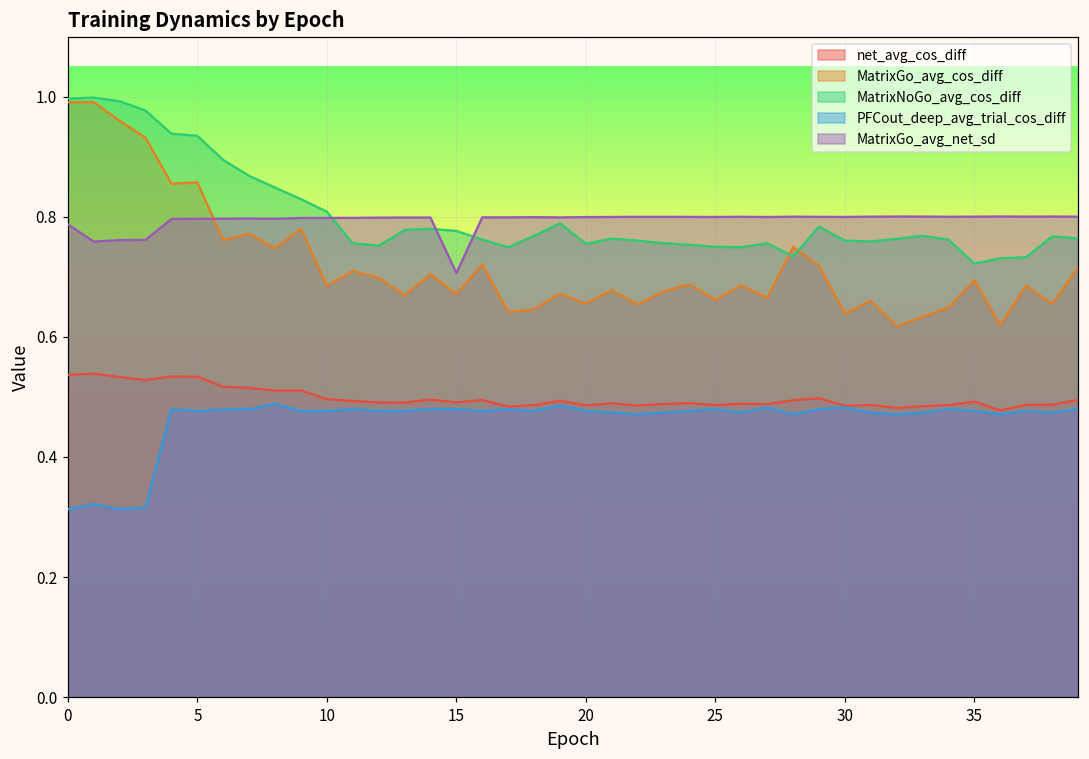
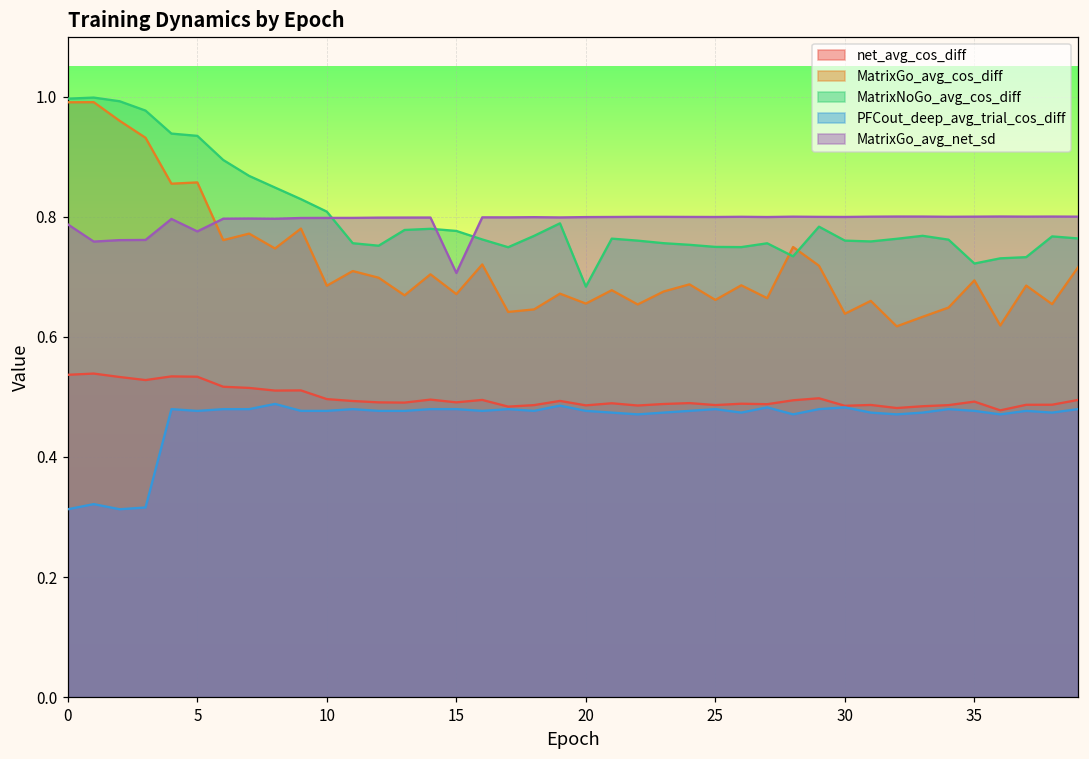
MatrixGo_avg_net_sd, 5: 0.80 -> 0.78
MatrixNoGo_avg_cos_diff, 20: 0.76 -> 0.68
